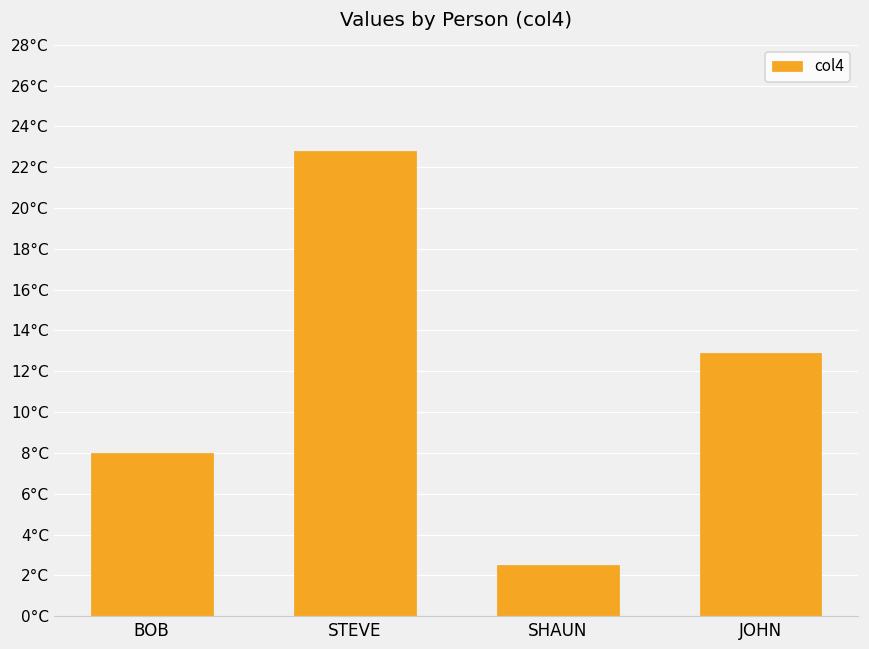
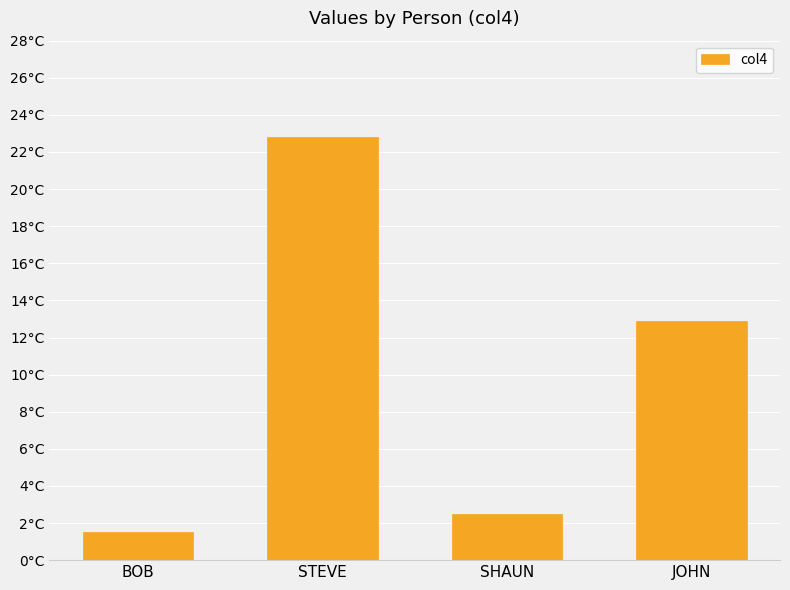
BOB: 8.0°C -> 1.5°C
